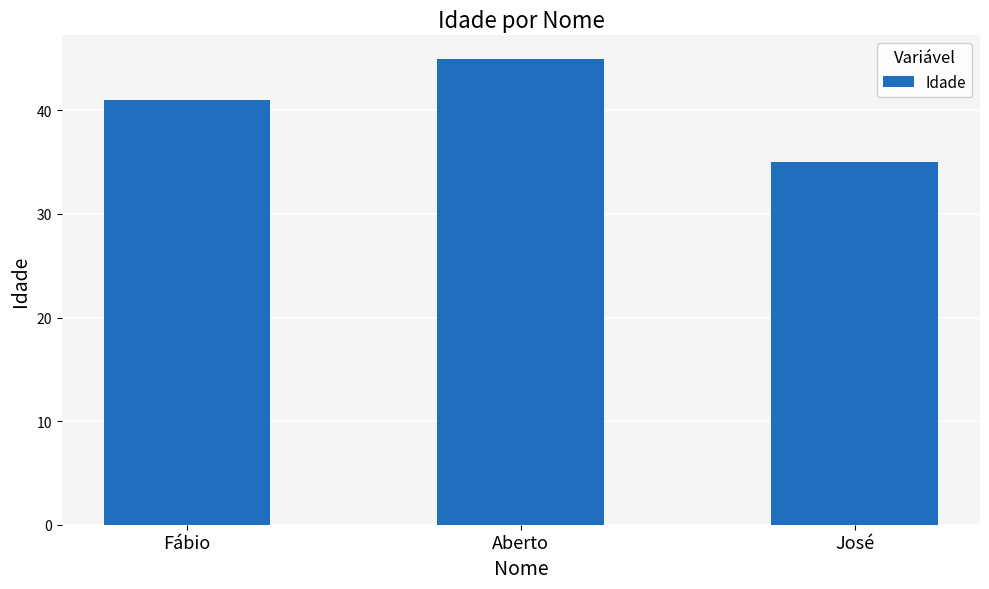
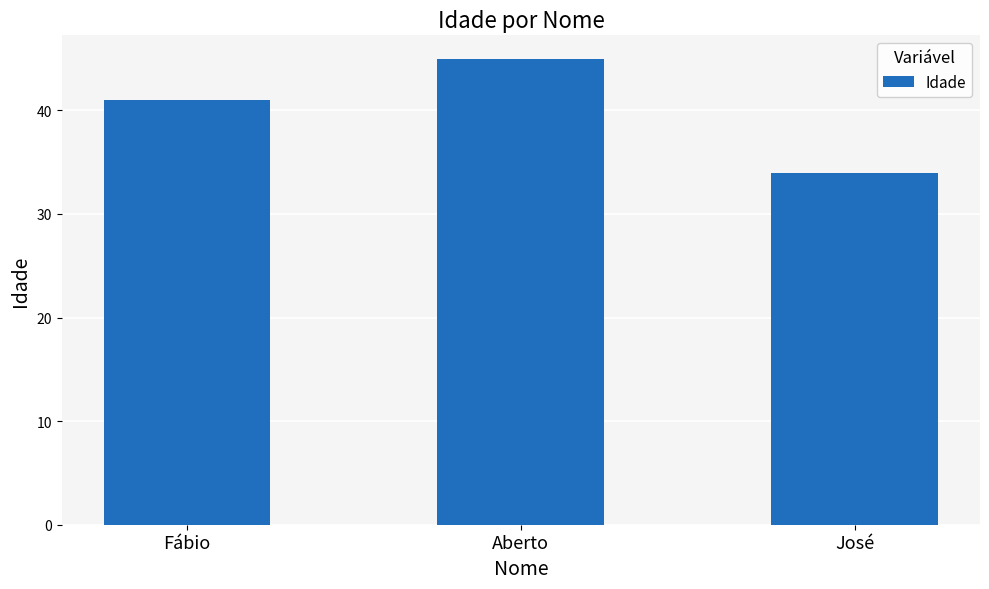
José: 35 -> 34
